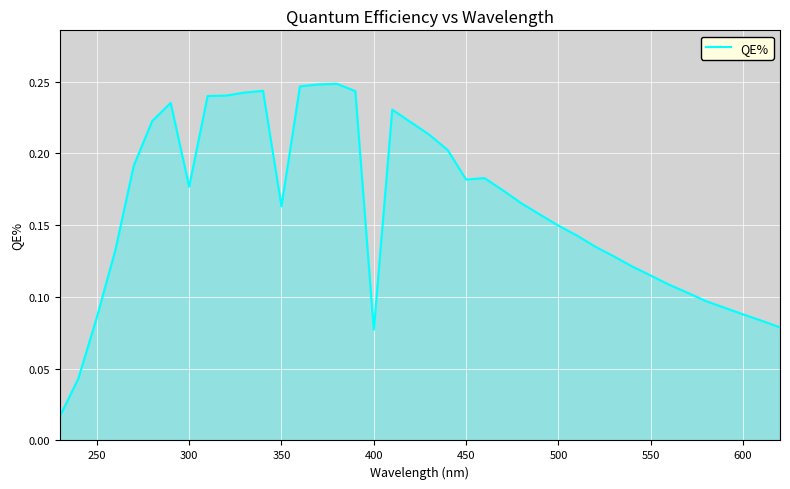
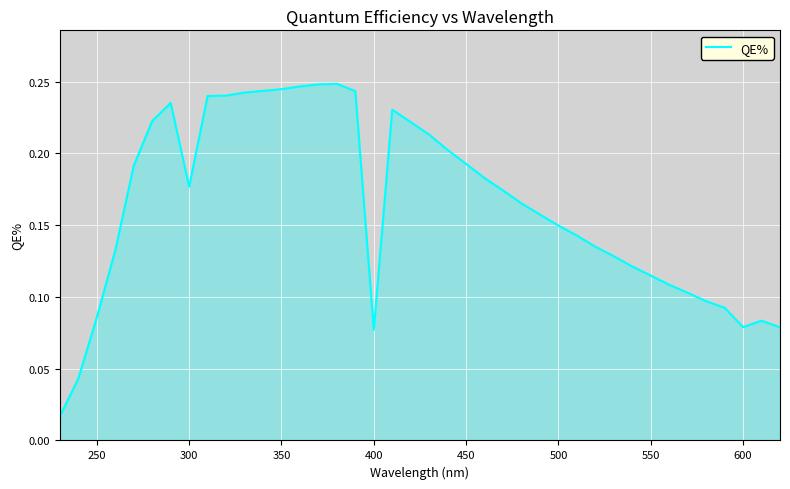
350: 0.163 -> 0.245
450: 0.182 -> 0.193
600: 0.088 -> 0.079
